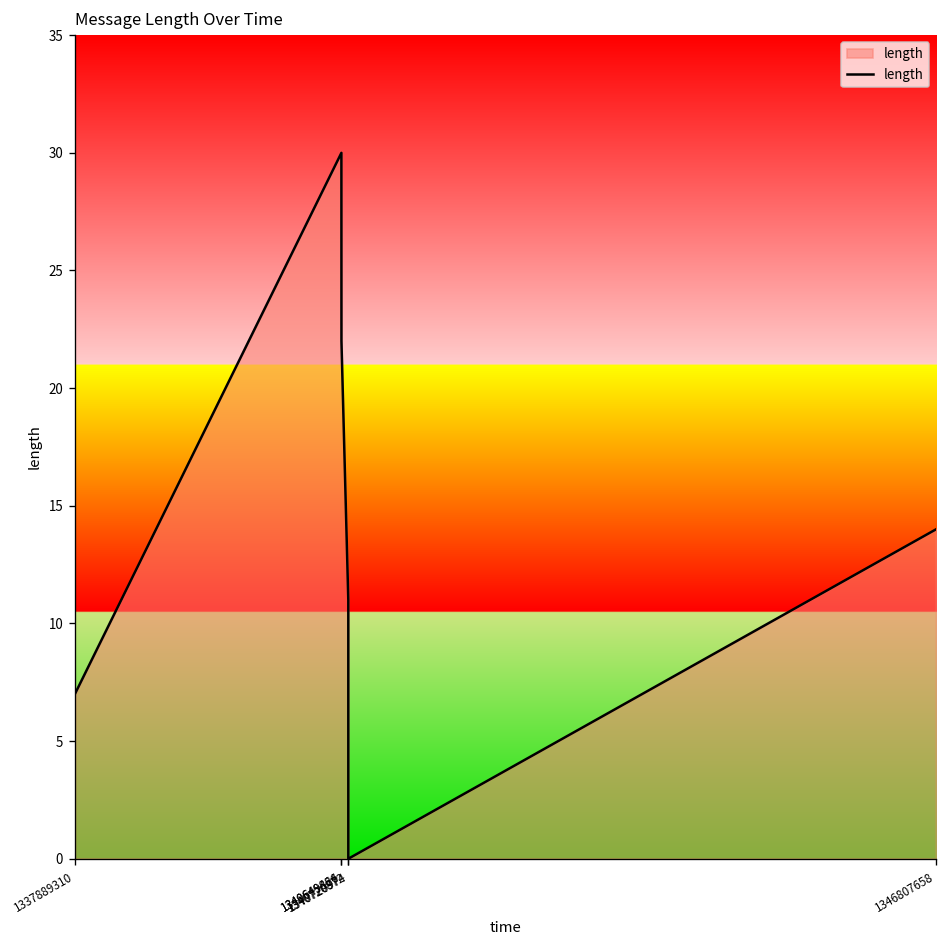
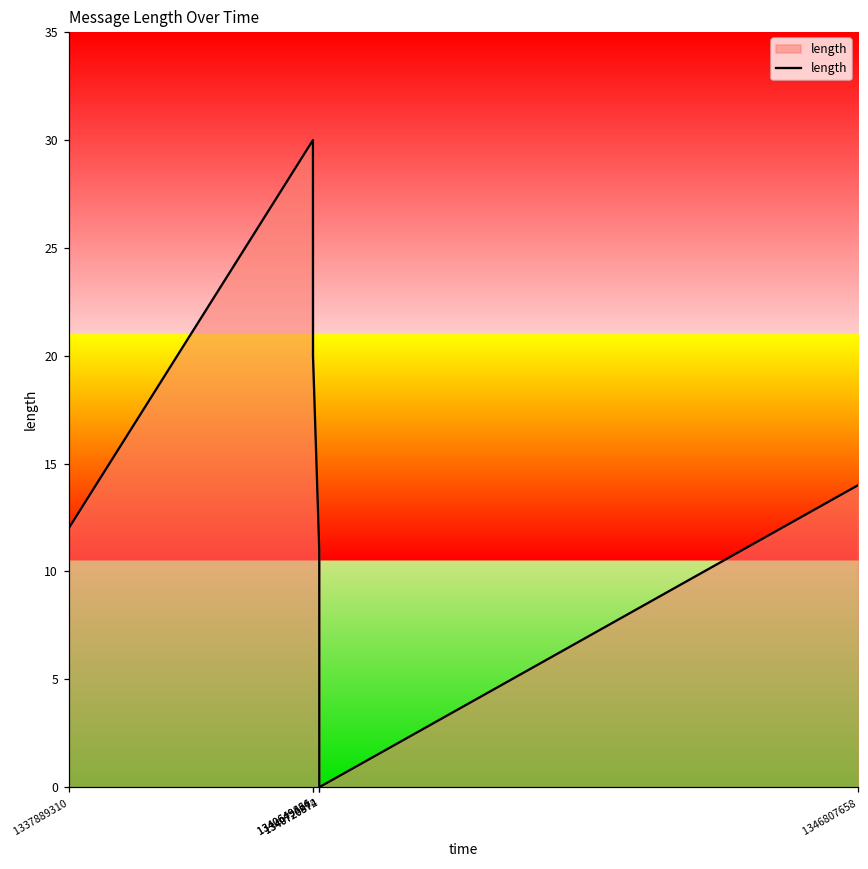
1337889310: 7 -> 12
1340649866: 22 -> 20
